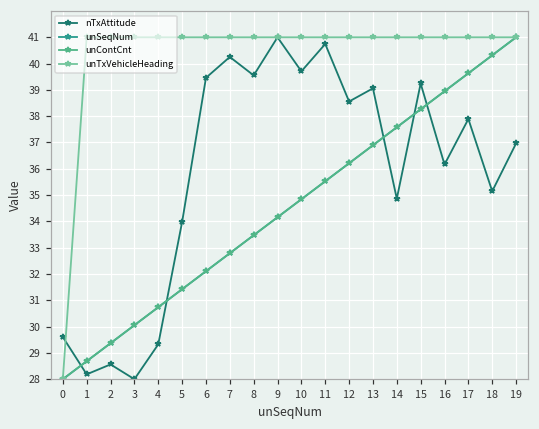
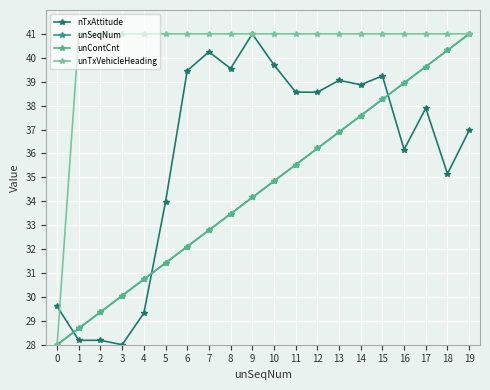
nTxAttitude, 2: 28.6 -> 28.2
nTxAttitude, 11: 40.7 -> 38.6
nTxAttitude, 14: 34.9 -> 38.9
